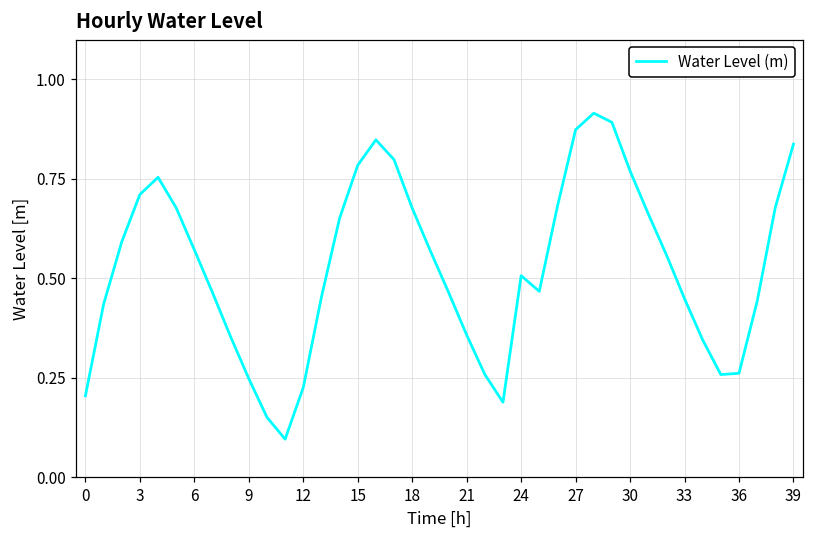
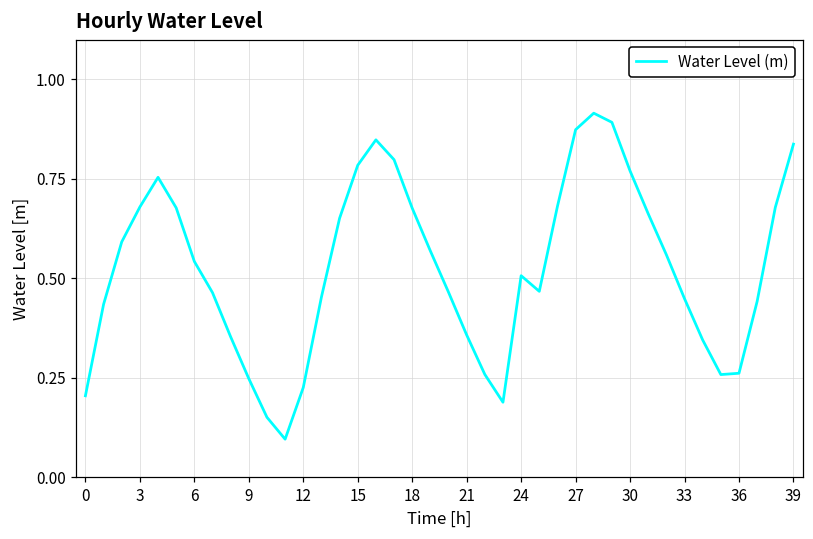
3: 0.71 -> 0.68
6: 0.57 -> 0.54
